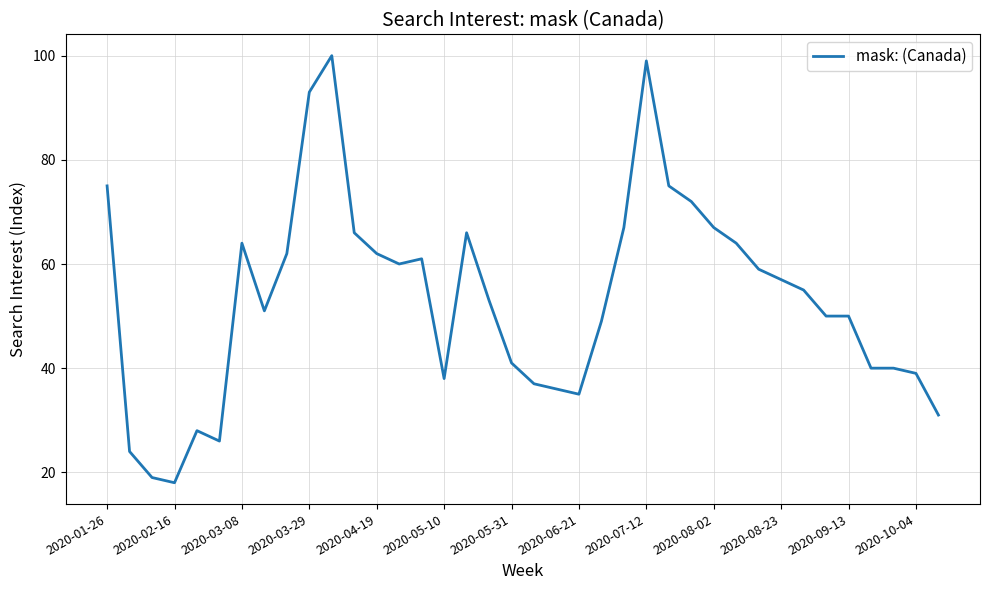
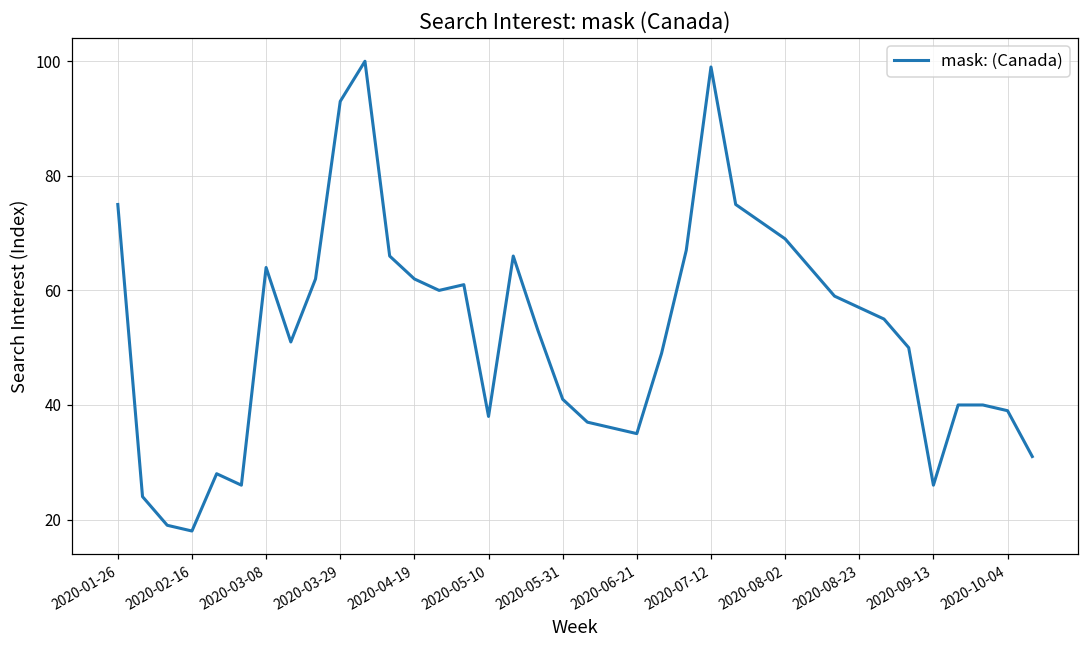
2020-08-02: 67 -> 69
2020-09-13: 50 -> 26
